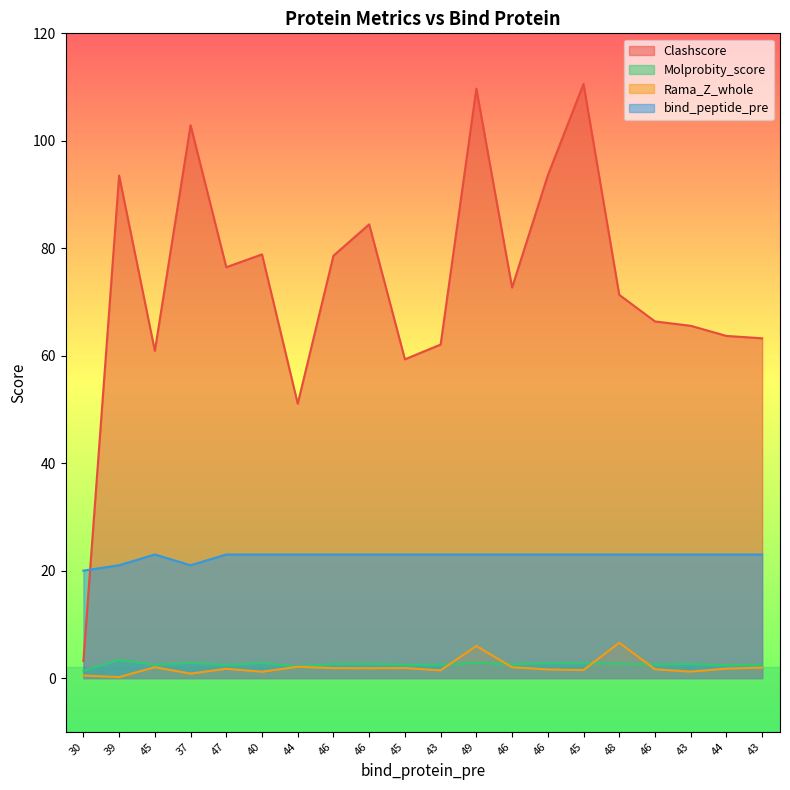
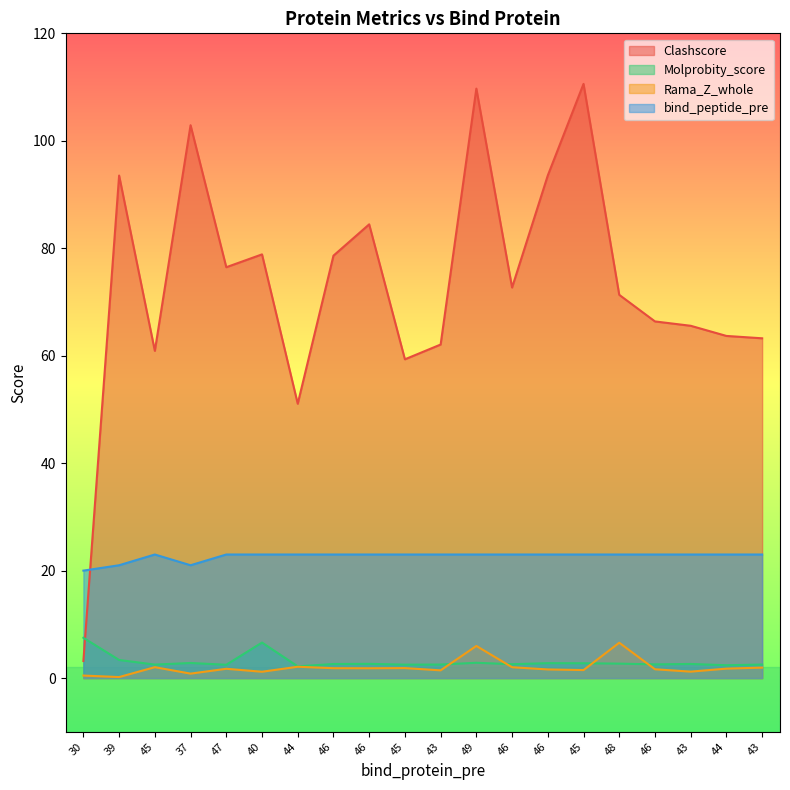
Molprobity_score, 30: 1 -> 8
Molprobity_score, 40: 3 -> 7
